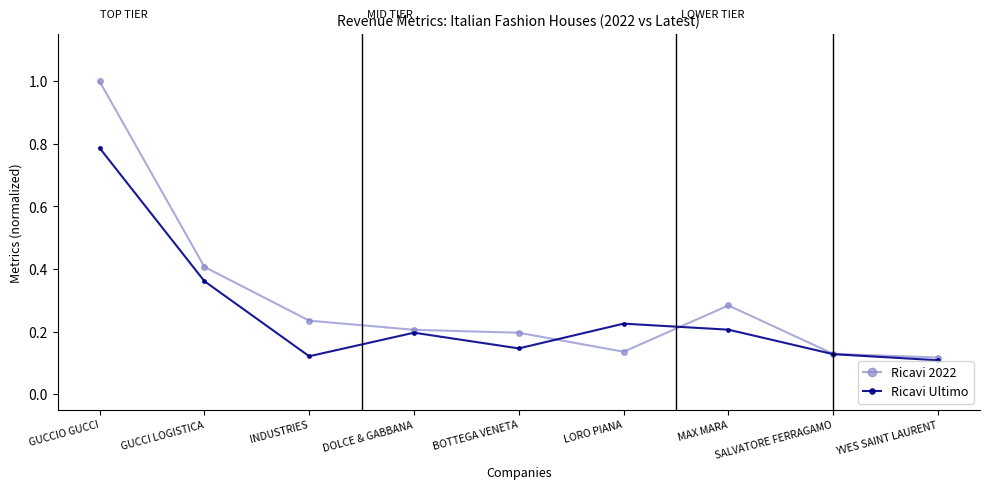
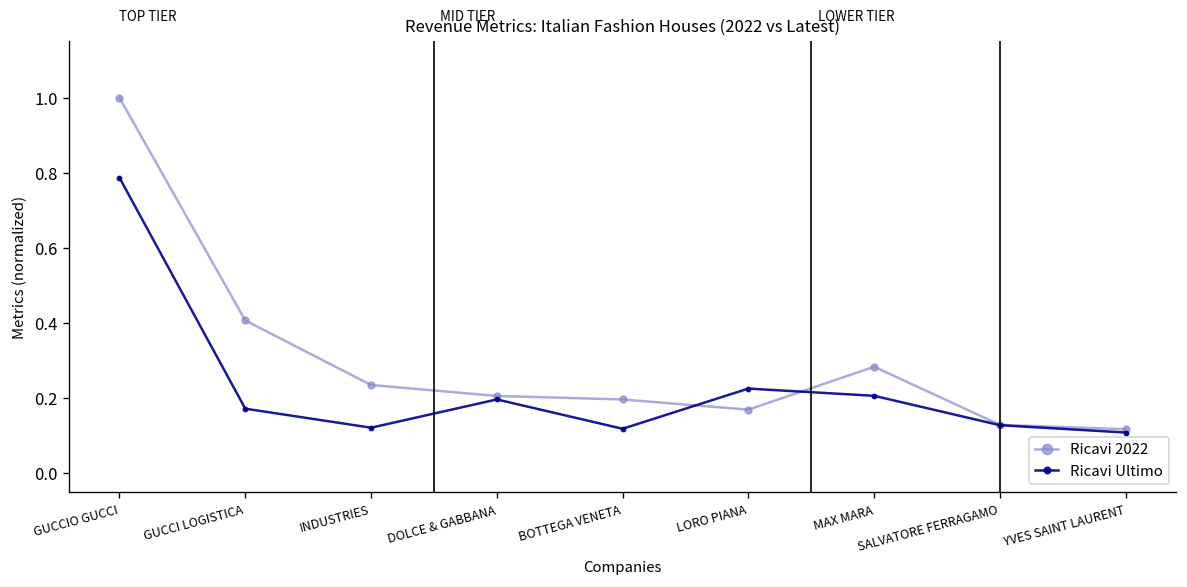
Ricavi Ultimo, GUCCI LOGISTICA: 0.36 -> 0.17
Ricavi Ultimo, BOTTEGA VENETA: 0.15 -> 0.12
Ricavi 2022, LORO PIANA: 0.14 -> 0.17
